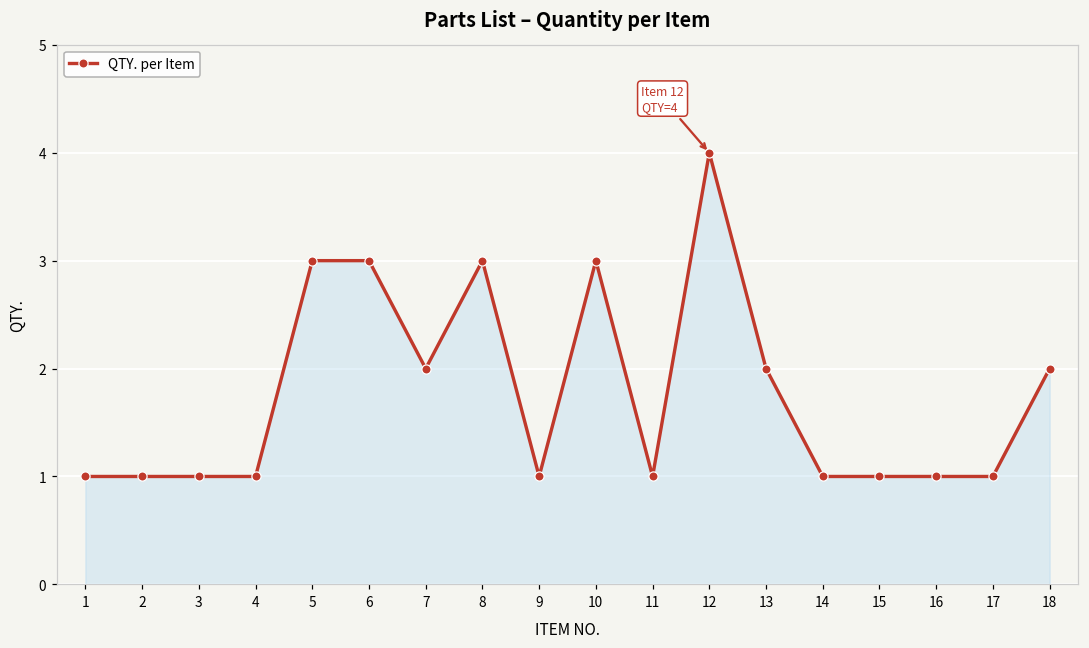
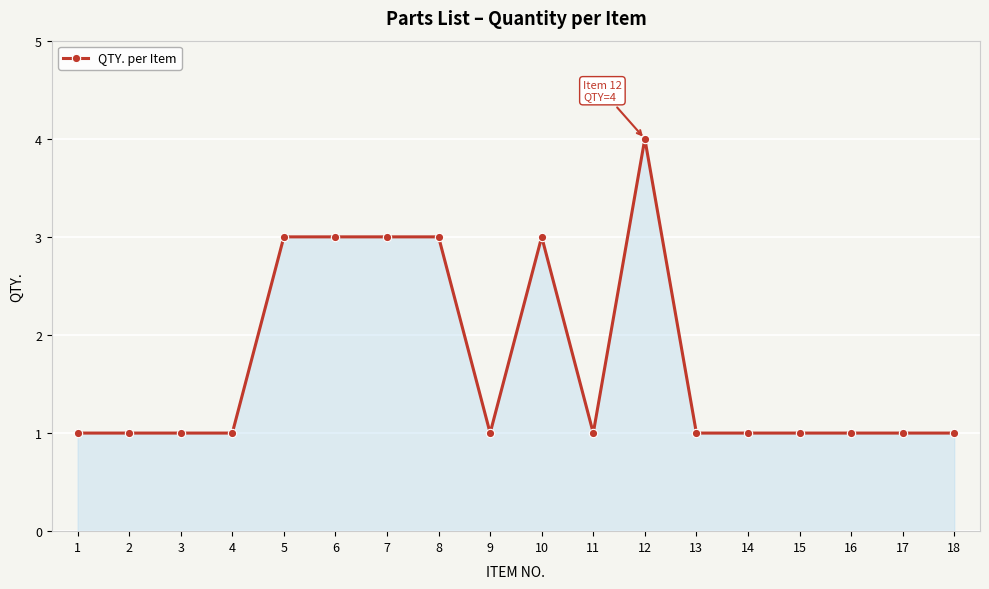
7: 2 -> 3
13: 2 -> 1
18: 2 -> 1
